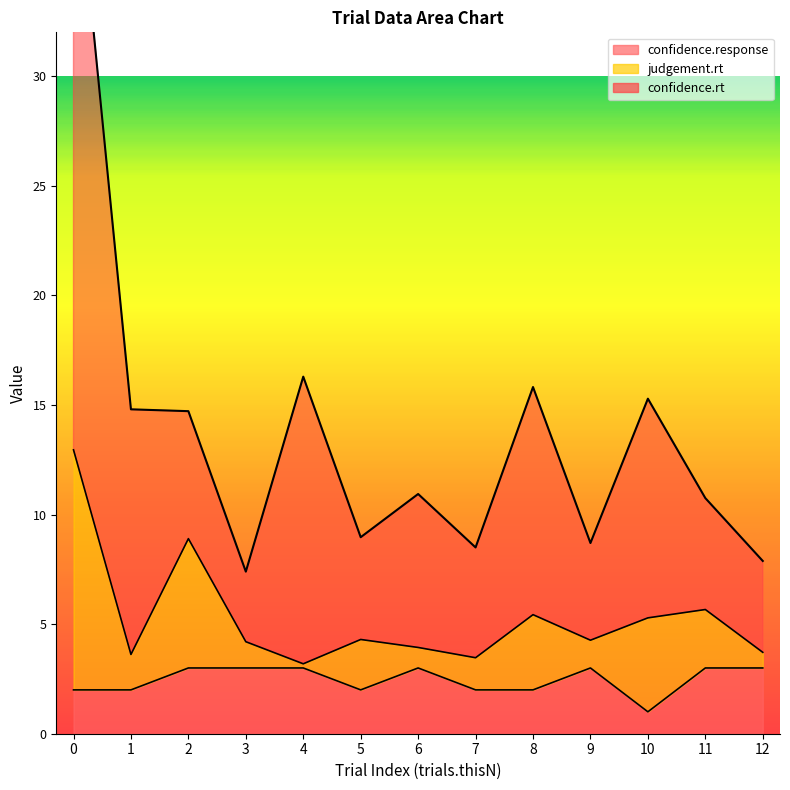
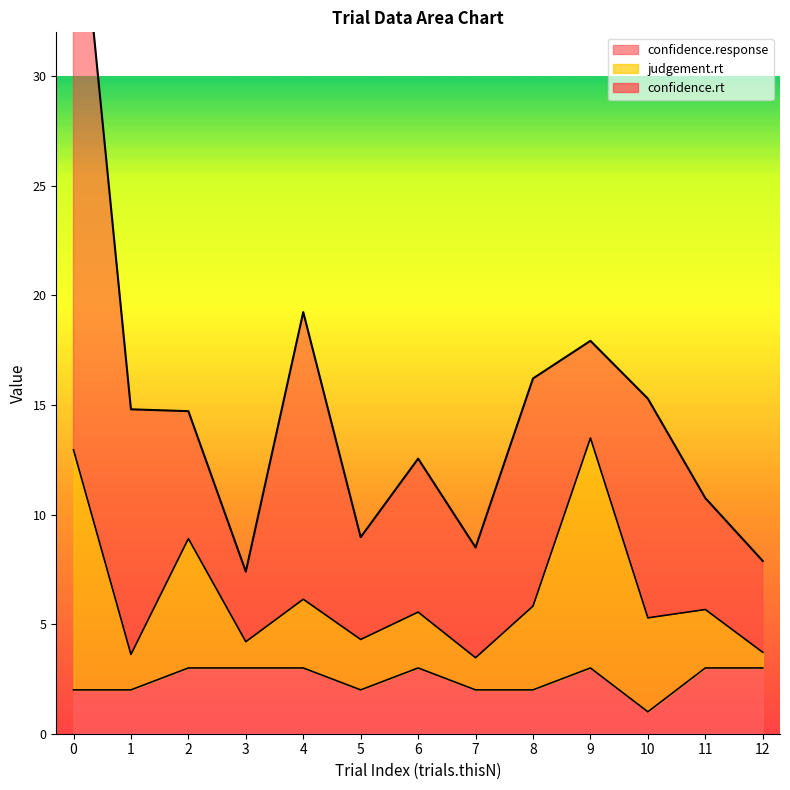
judgement.rt, 4: 0.2 -> 3.1
judgement.rt, 6: 0.9 -> 2.5
judgement.rt, 8: 3.4 -> 3.8
judgement.rt, 9: 1.3 -> 10.5
